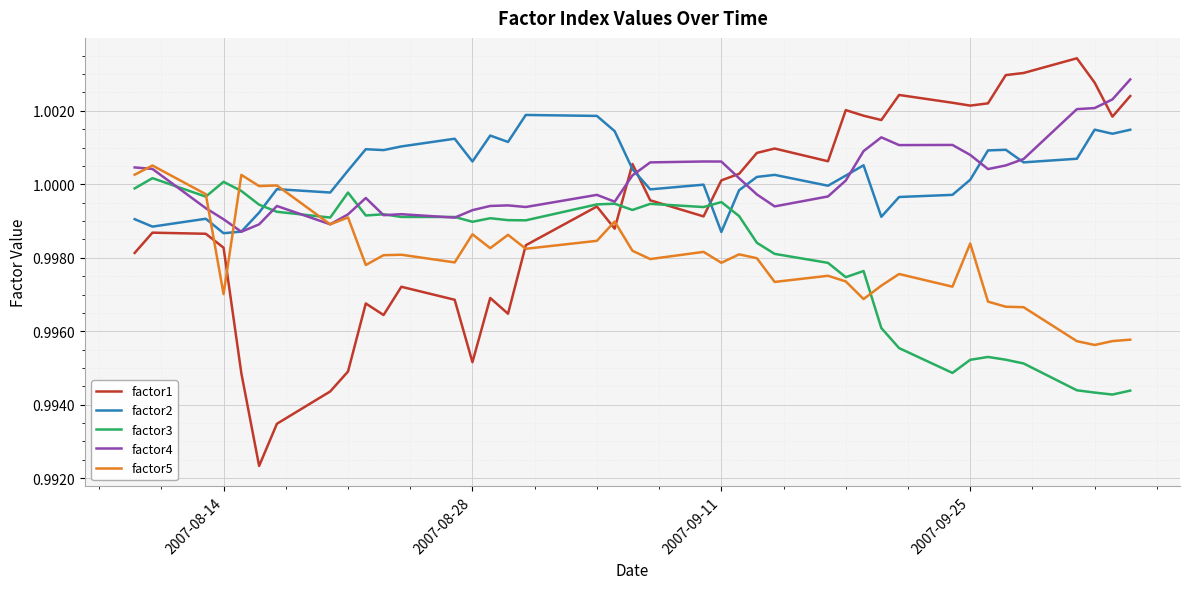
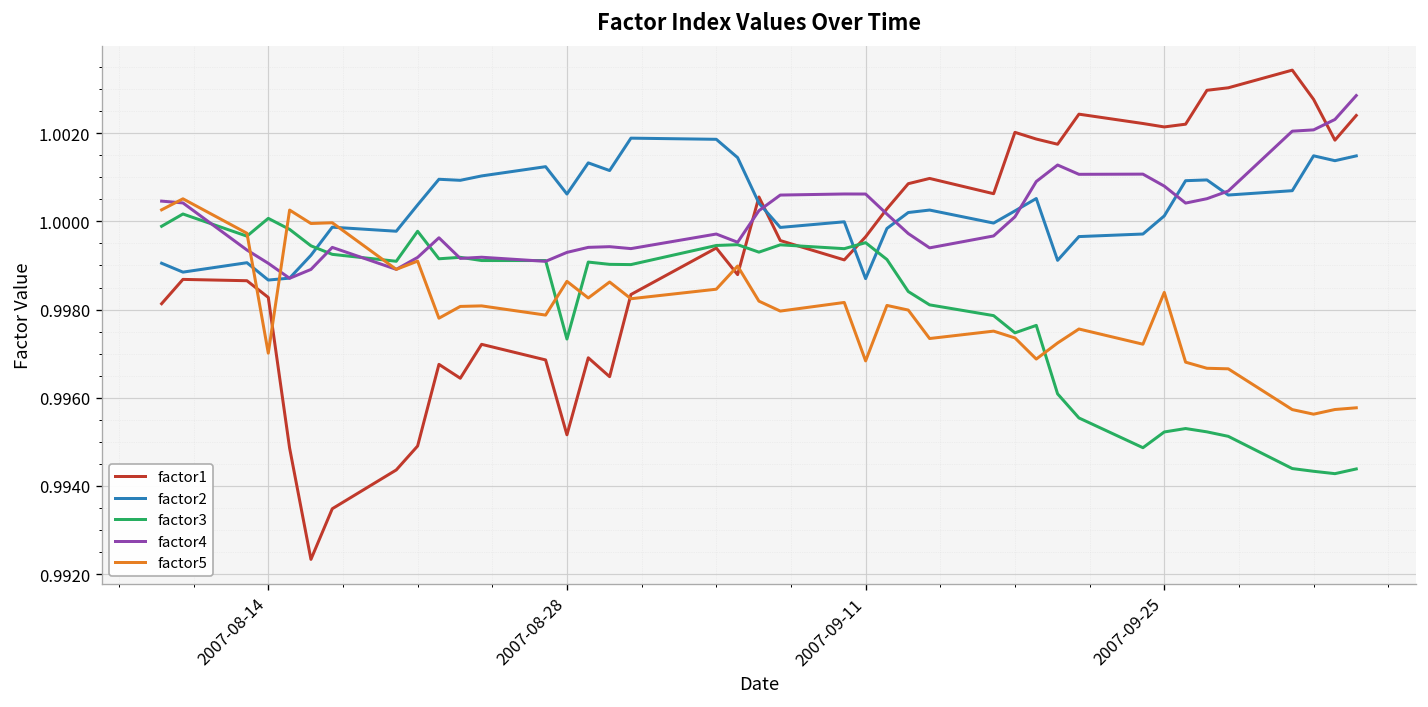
factor3, 2007-08-28: 0.9990 -> 0.9973
factor1, 2007-09-11: 1.0001 -> 0.9997
factor5, 2007-09-11: 0.9979 -> 0.9968
